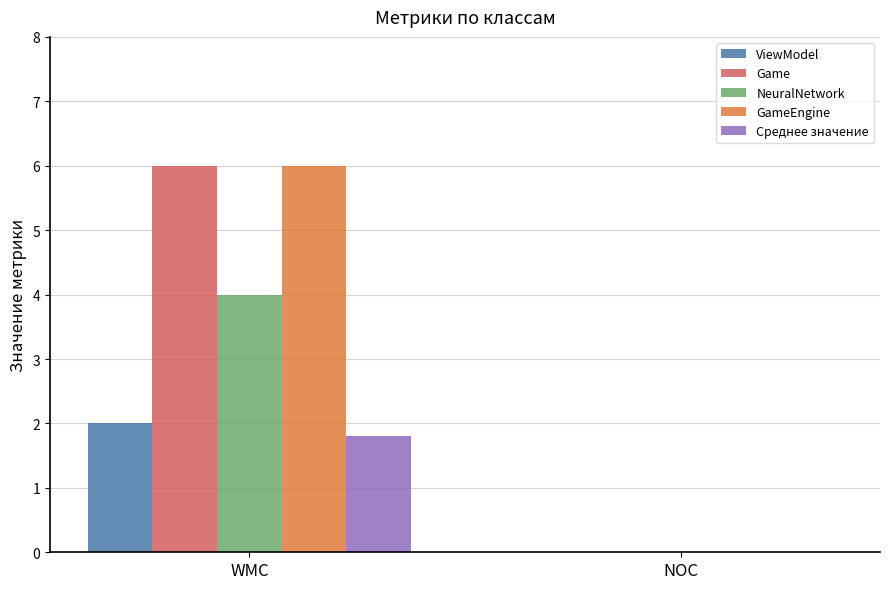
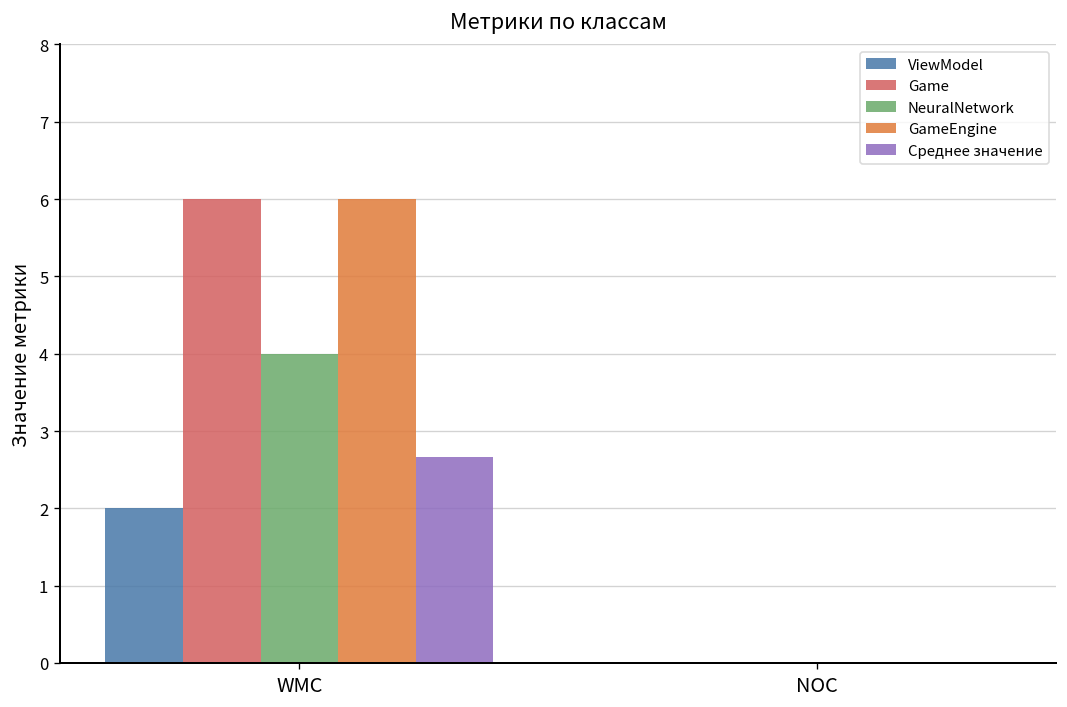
Среднее значение, WMC: 1.8 -> 2.7
